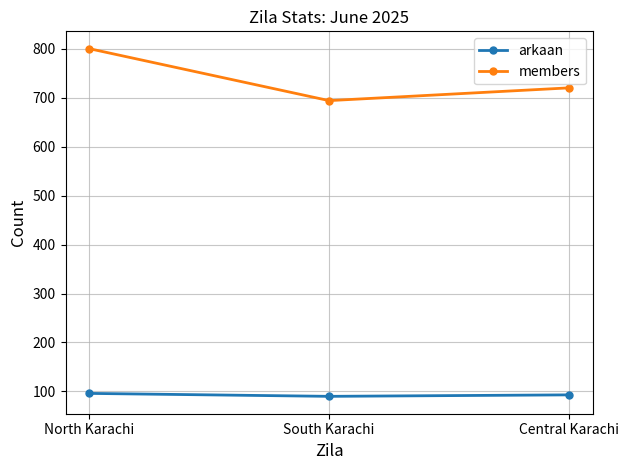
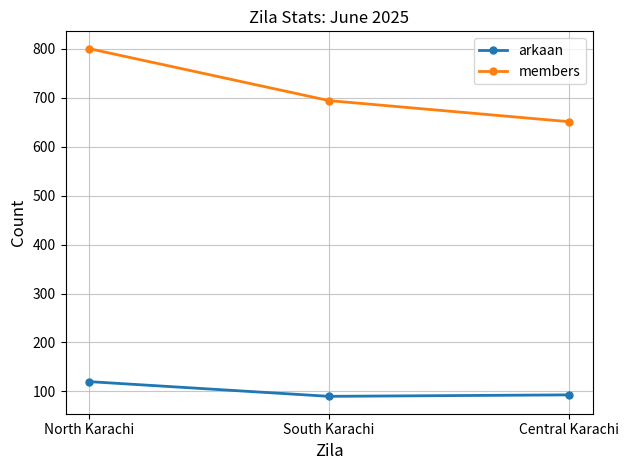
arkaan, North Karachi: 100 -> 120
members, Central Karachi: 720 -> 650
